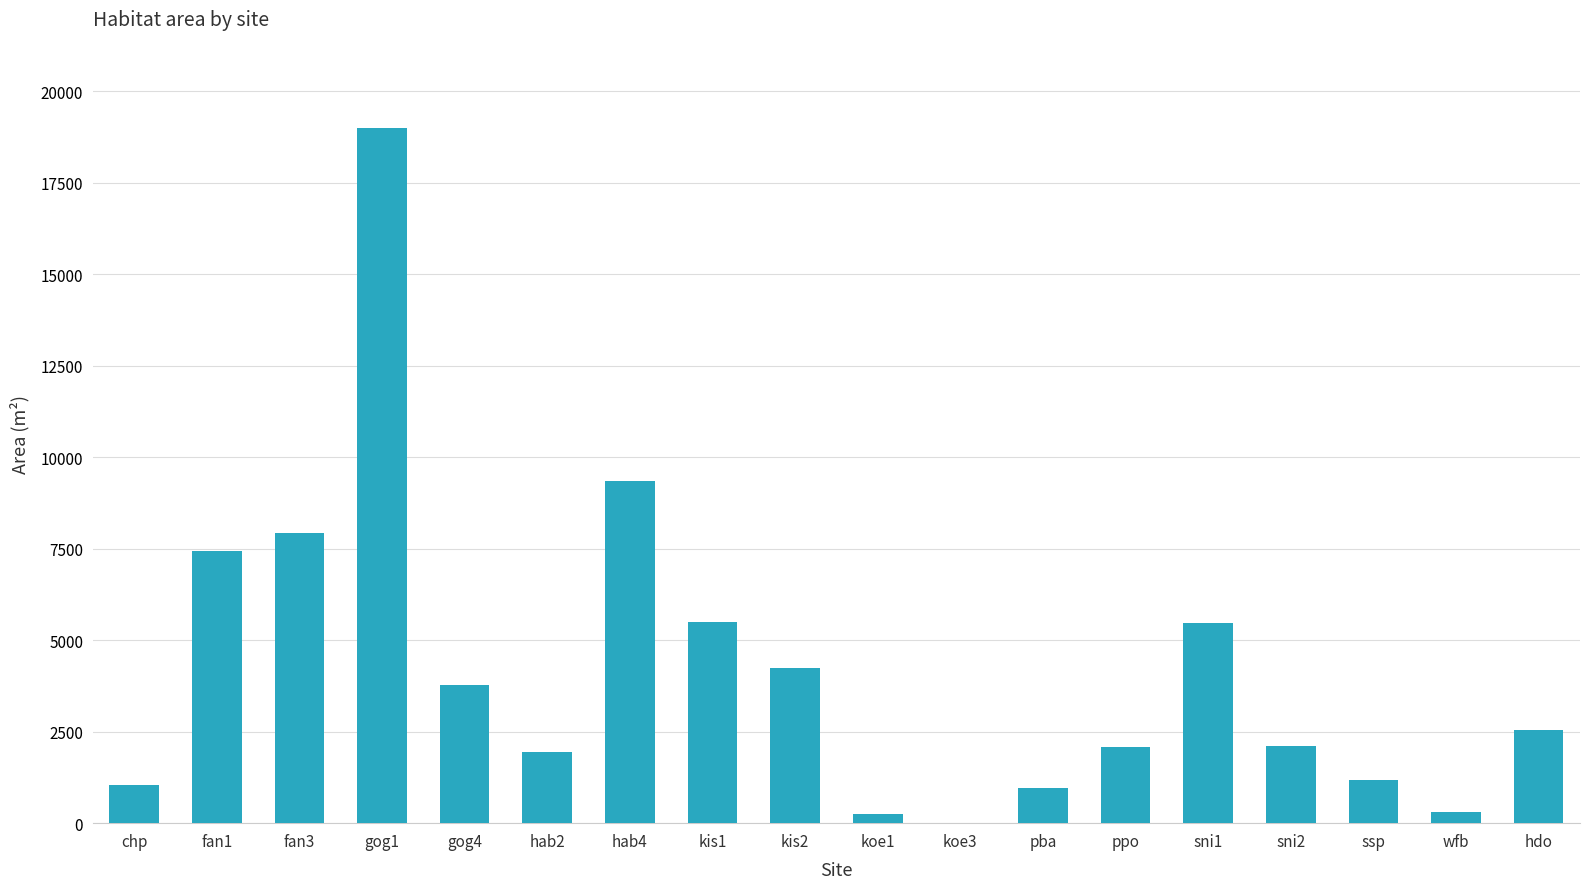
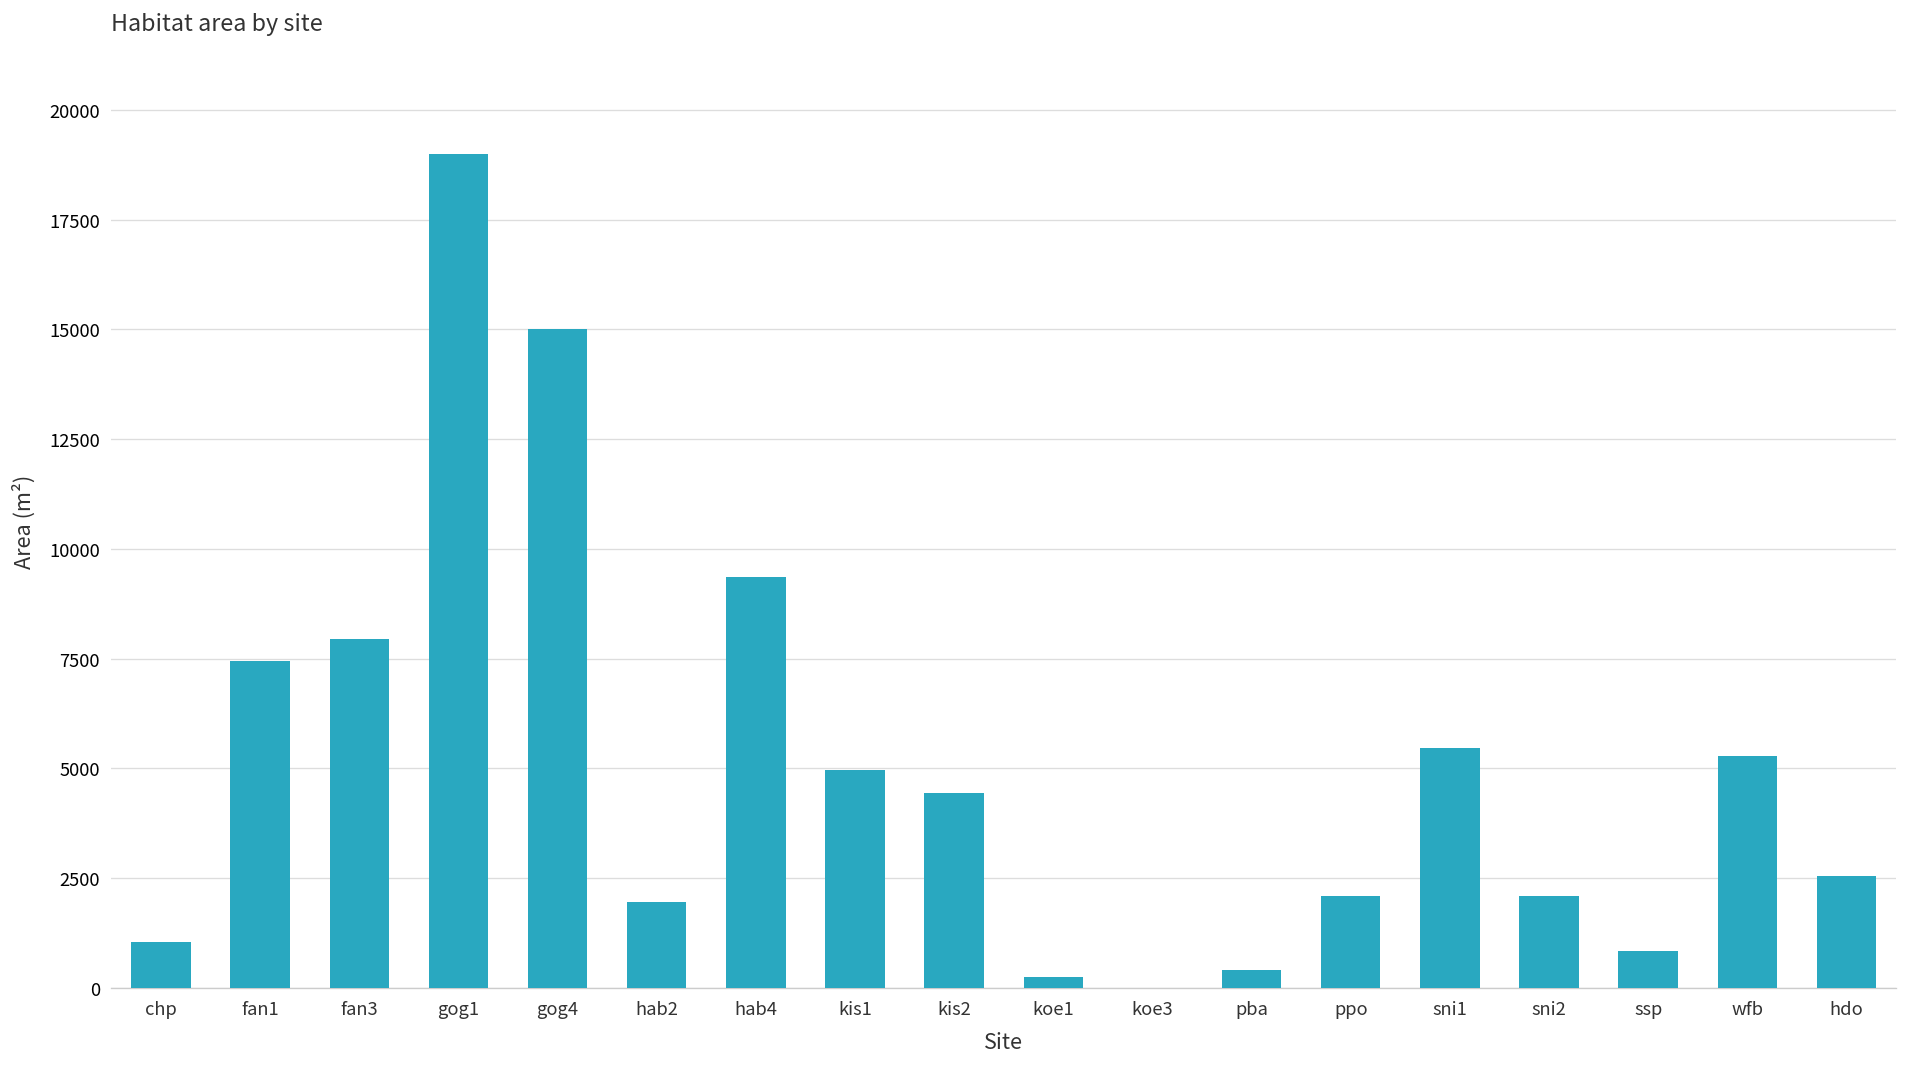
gog4: 3800 -> 15000
kis1: 5500 -> 5000
kis2: 4200 -> 4500
pba: 1000 -> 400
ssp: 1200 -> 900
wfb: 300 -> 5300
